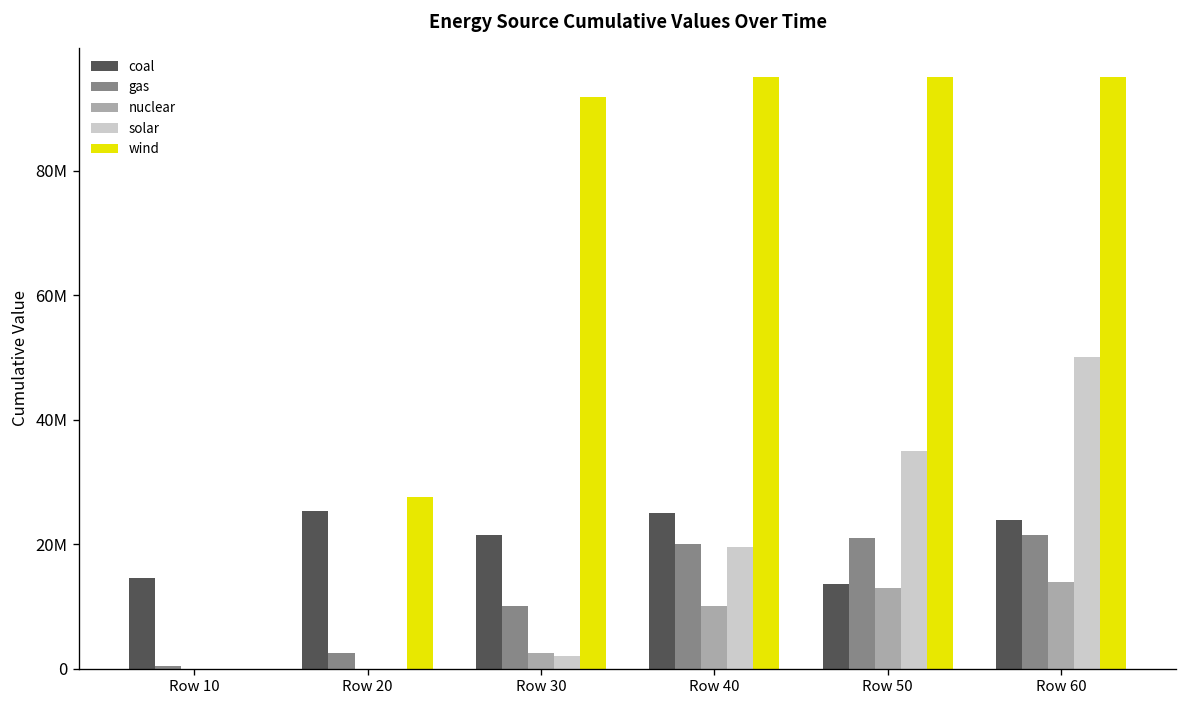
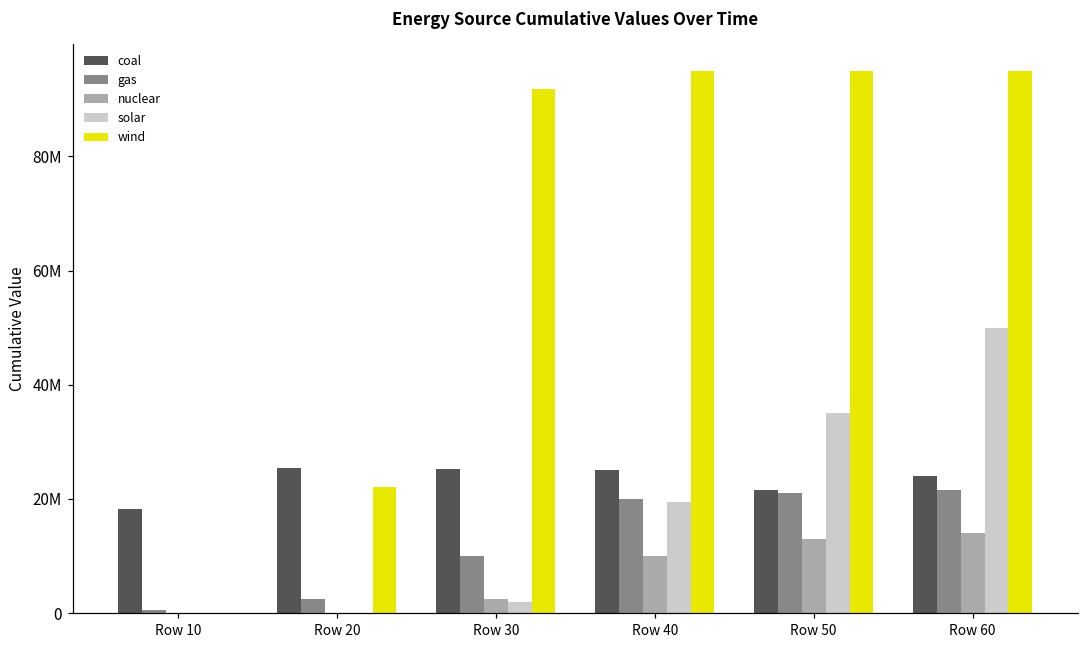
coal, Row 10: 15000000 -> 18000000
wind, Row 20: 28000000 -> 22000000
coal, Row 30: 22000000 -> 25000000
coal, Row 50: 14000000 -> 22000000
